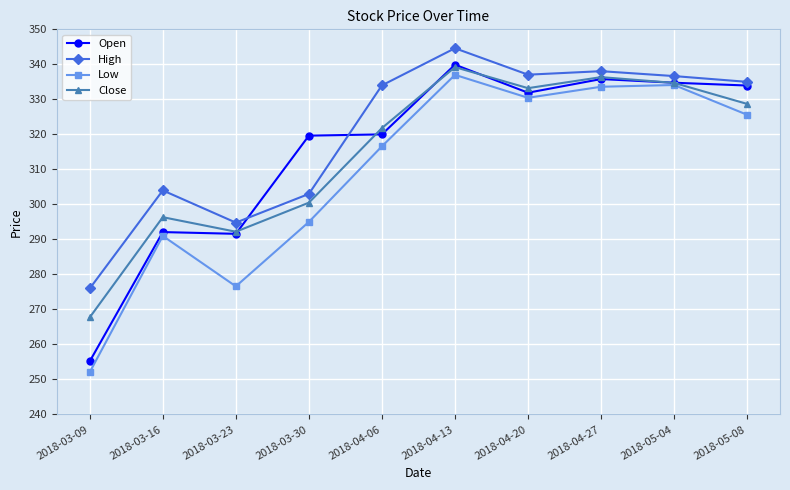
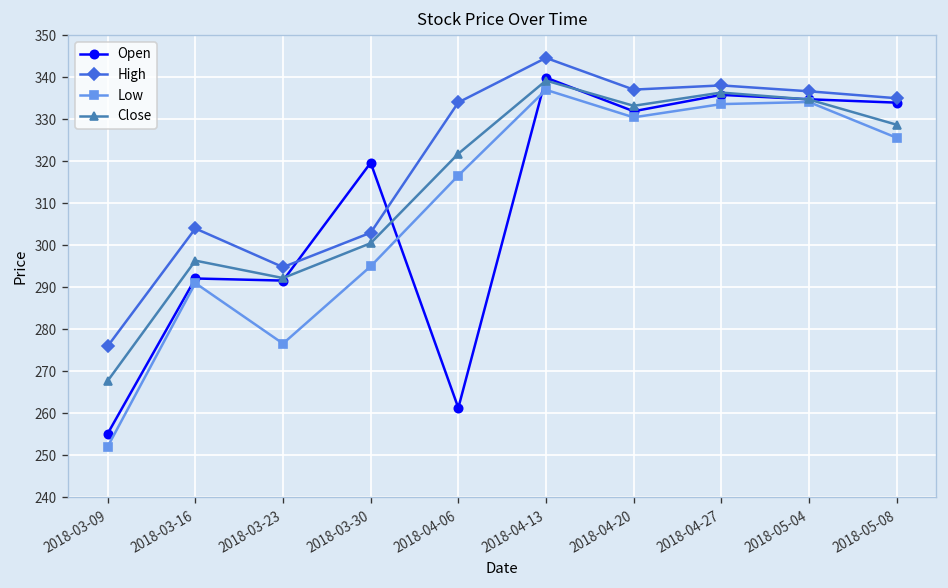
Open, 2018-04-06: 320 -> 261
